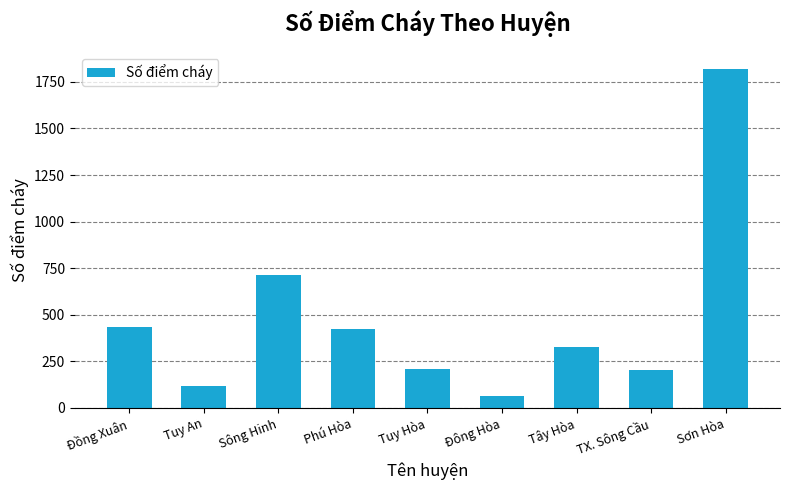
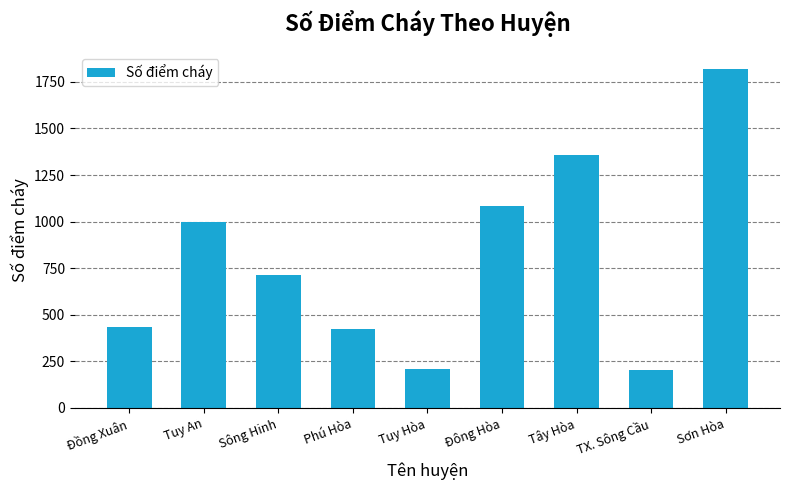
Tuy An: 120 -> 1000
Đông Hòa: 60 -> 1080
Tây Hòa: 330 -> 1360
